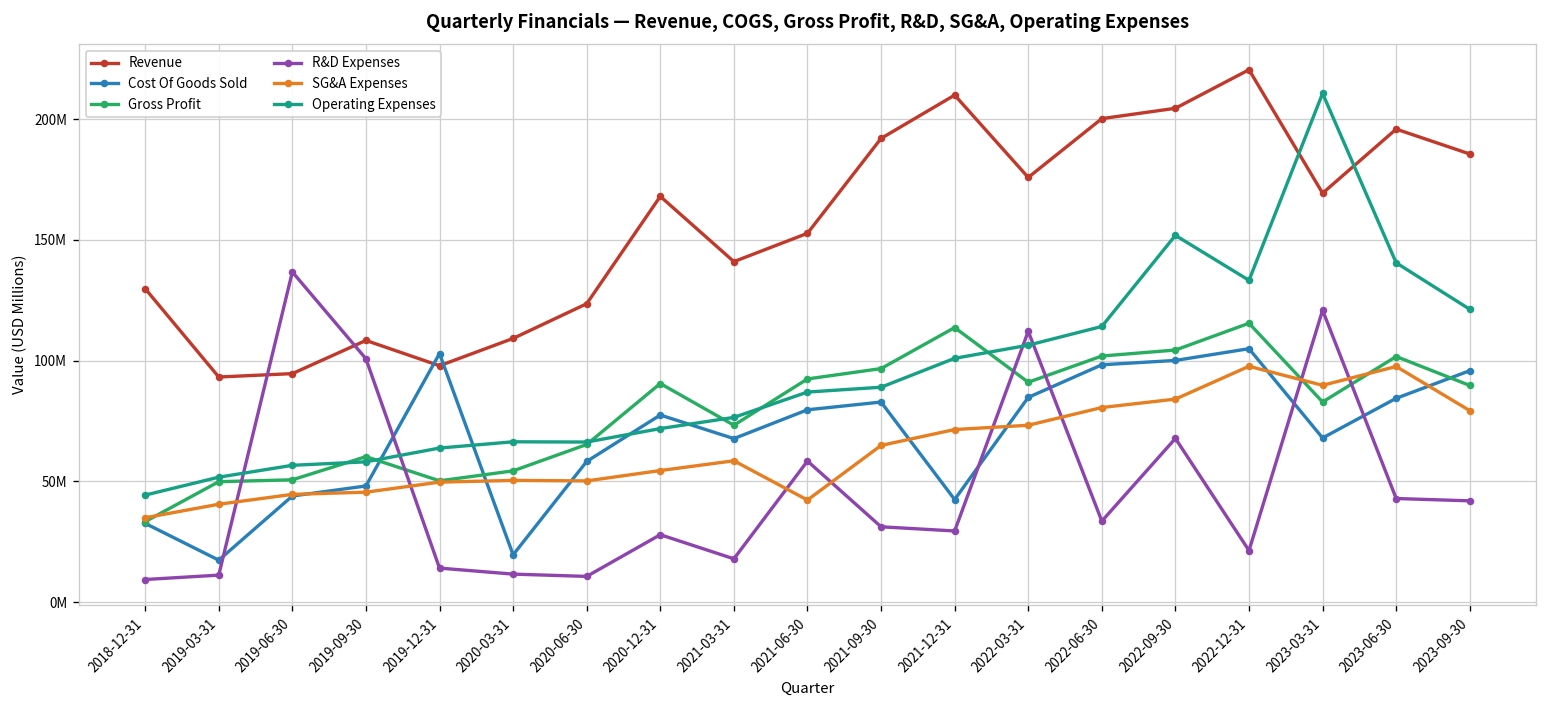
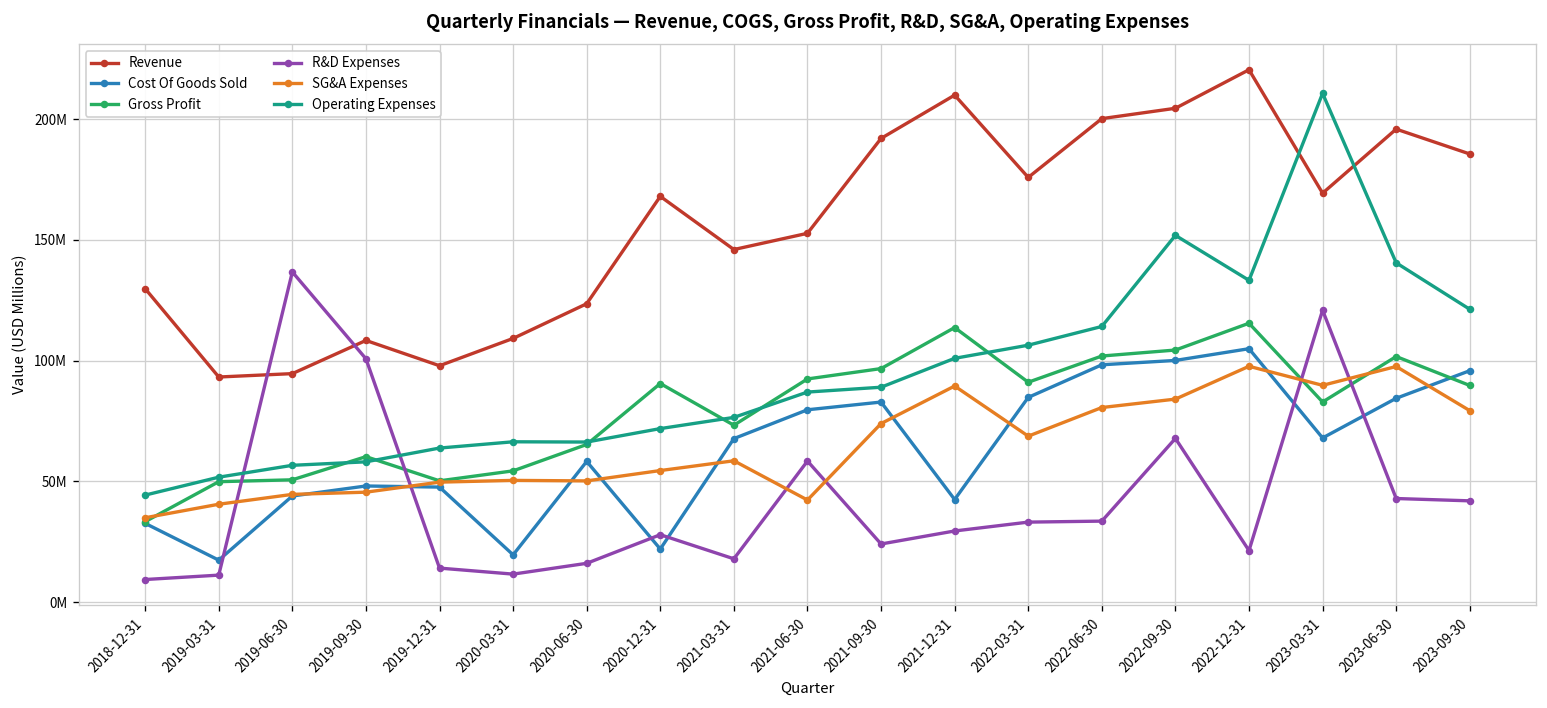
Cost Of Goods Sold, 2019-12-31: 103000000 -> 48000000
R&D Expenses, 2020-06-30: 11000000 -> 16000000
Cost Of Goods Sold, 2020-12-31: 78000000 -> 22000000
Revenue, 2021-03-31: 141000000 -> 146000000
R&D Expenses, 2021-09-30: 31000000 -> 24000000
SG&A Expenses, 2021-09-30: 65000000 -> 74000000
SG&A Expenses, 2021-12-31: 71000000 -> 90000000
R&D Expenses, 2022-03-31: 112000000 -> 33000000
SG&A Expenses, 2022-03-31: 73000000 -> 69000000
